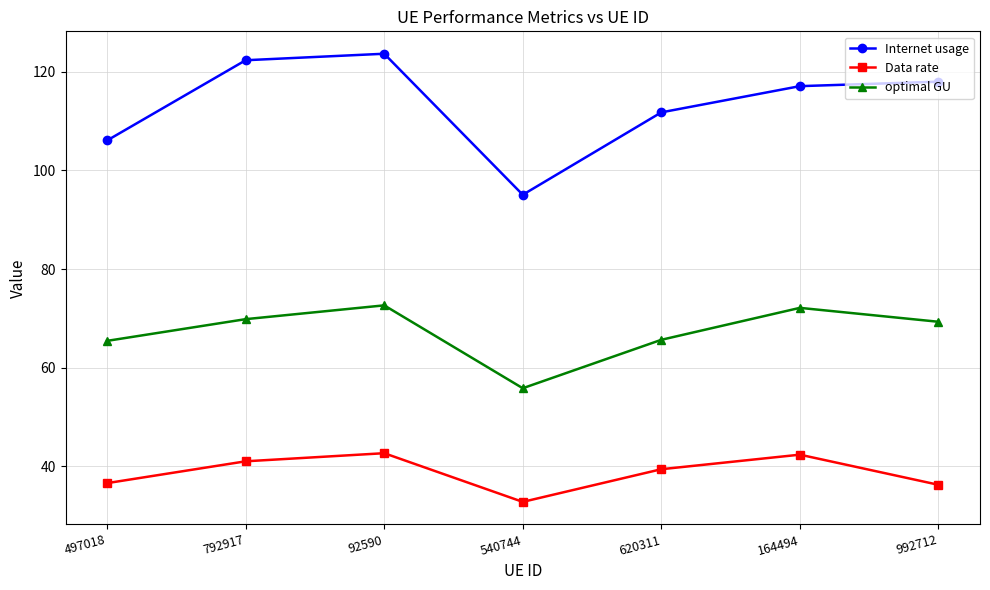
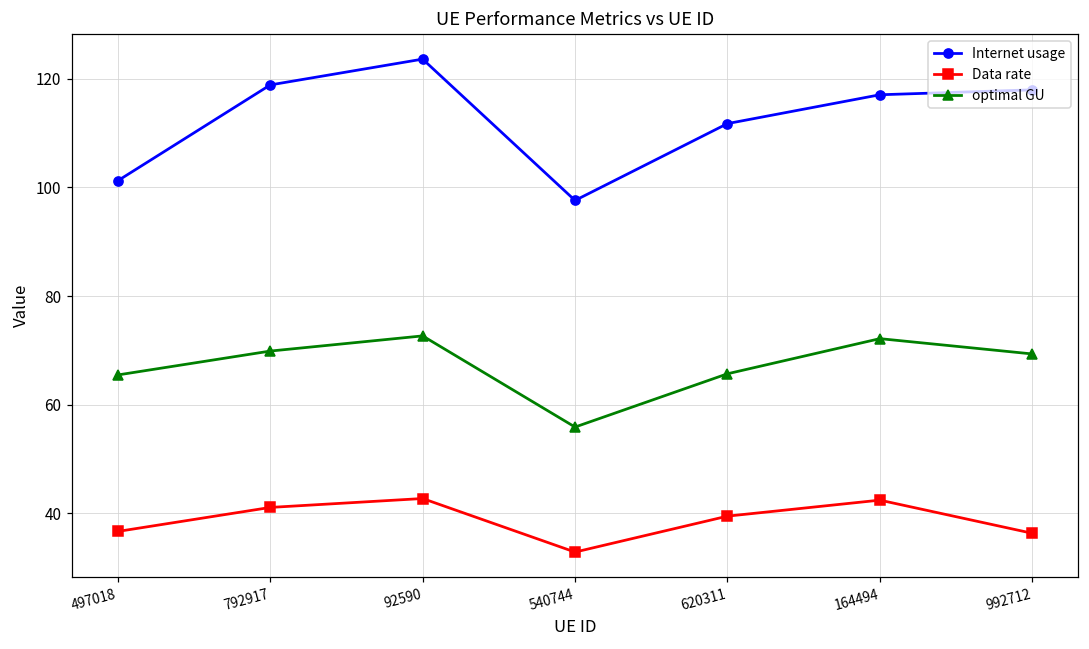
Internet usage, 497018: 106 -> 101
Internet usage, 792917: 122 -> 119
Internet usage, 540744: 95 -> 98
